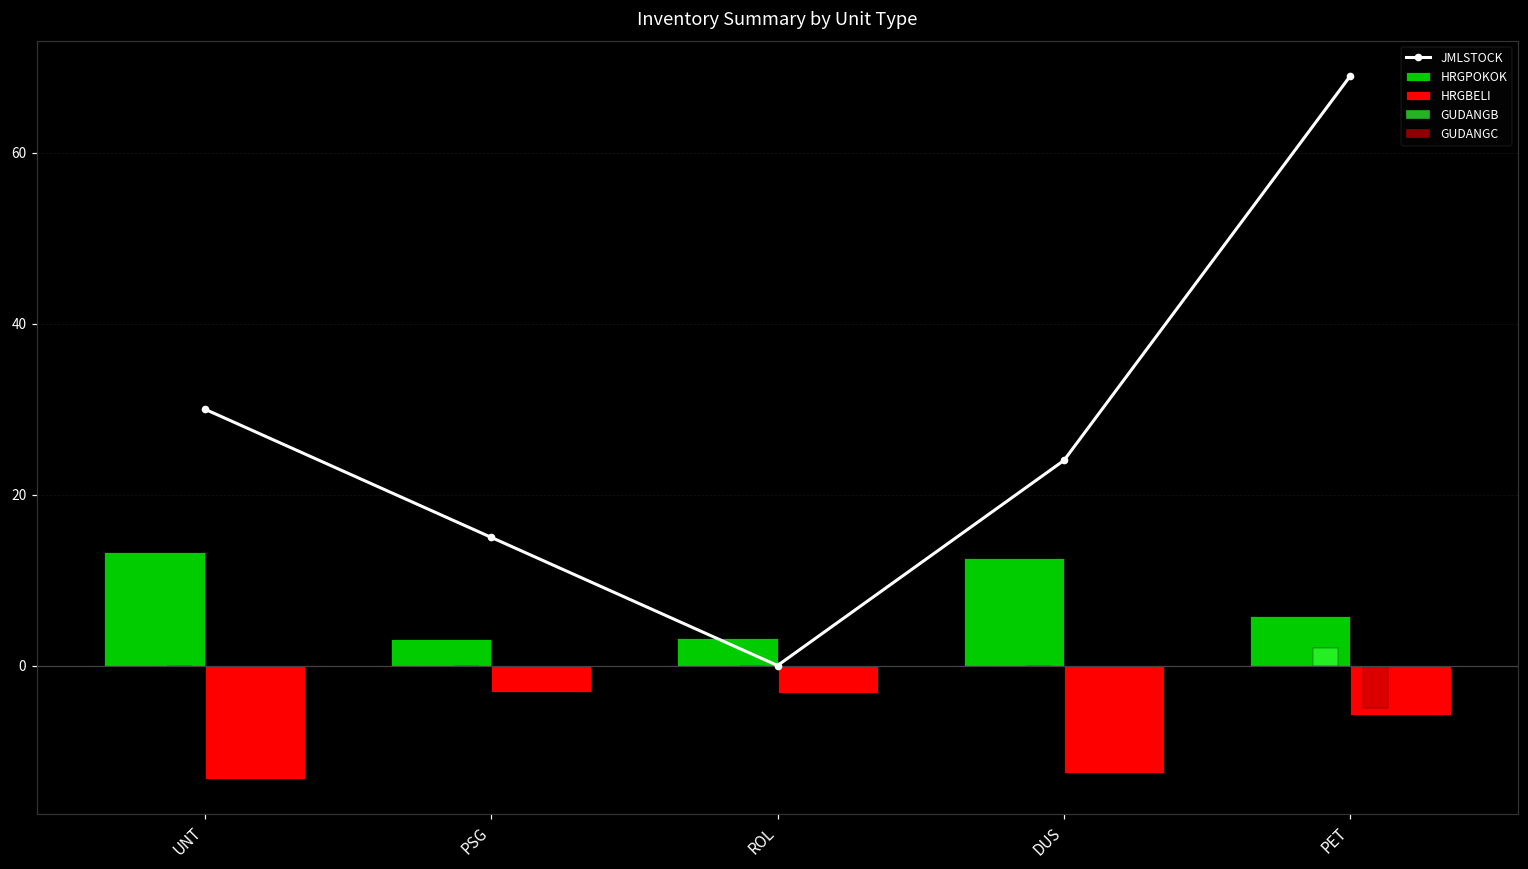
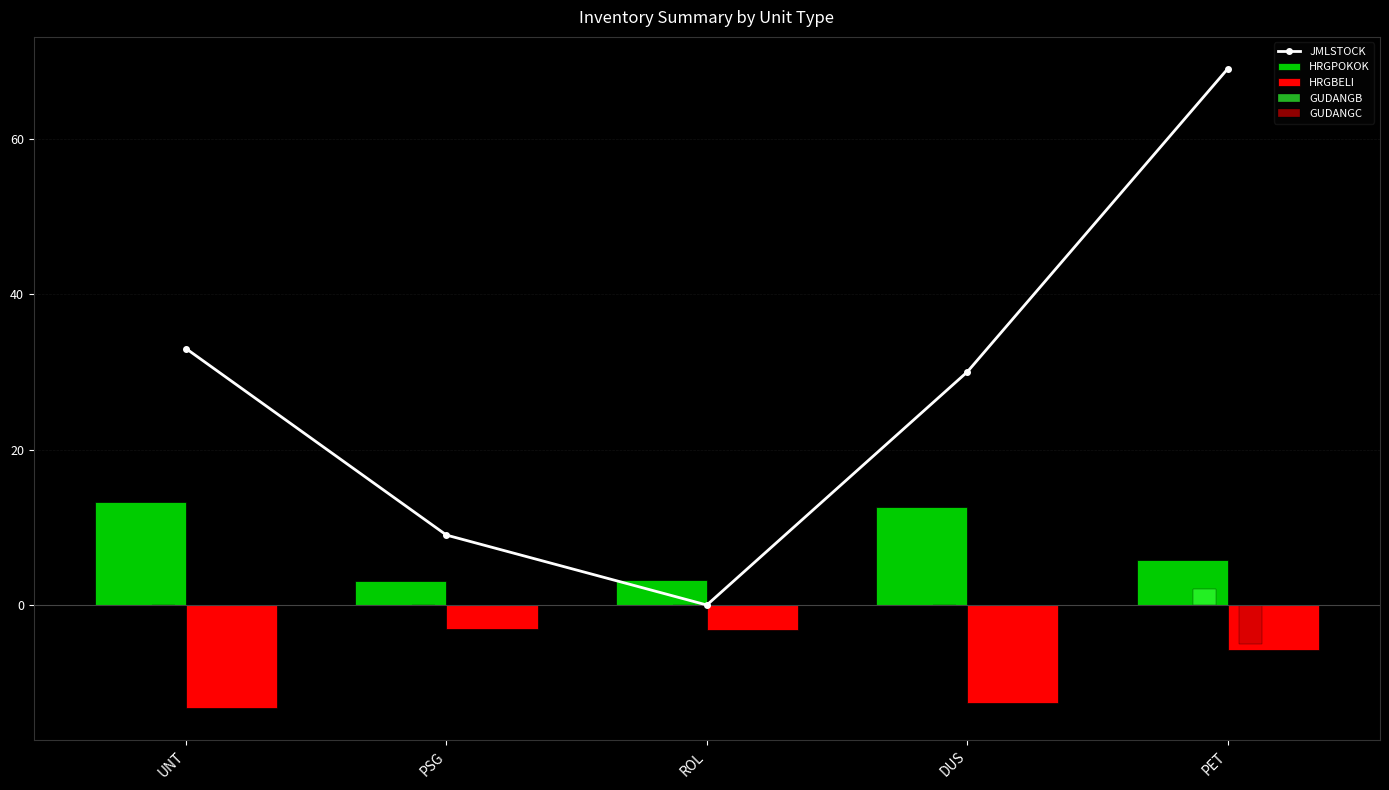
JMLSTOCK, UNT: 30 -> 33
JMLSTOCK, PSG: 15 -> 9
JMLSTOCK, DUS: 24 -> 30
